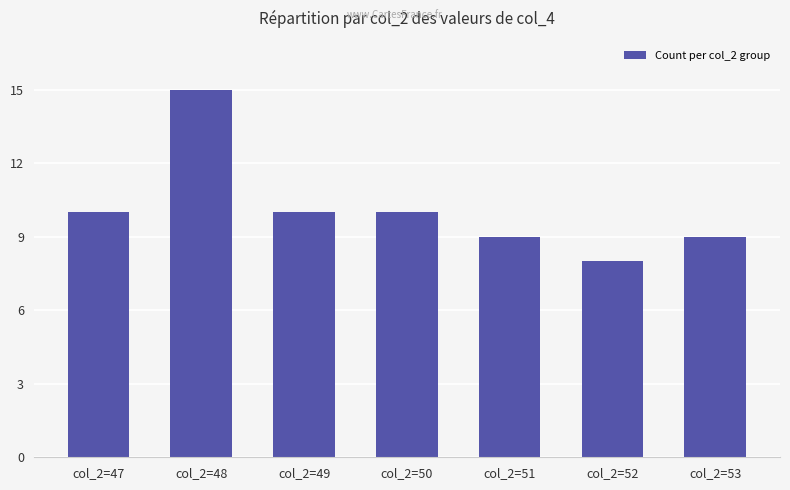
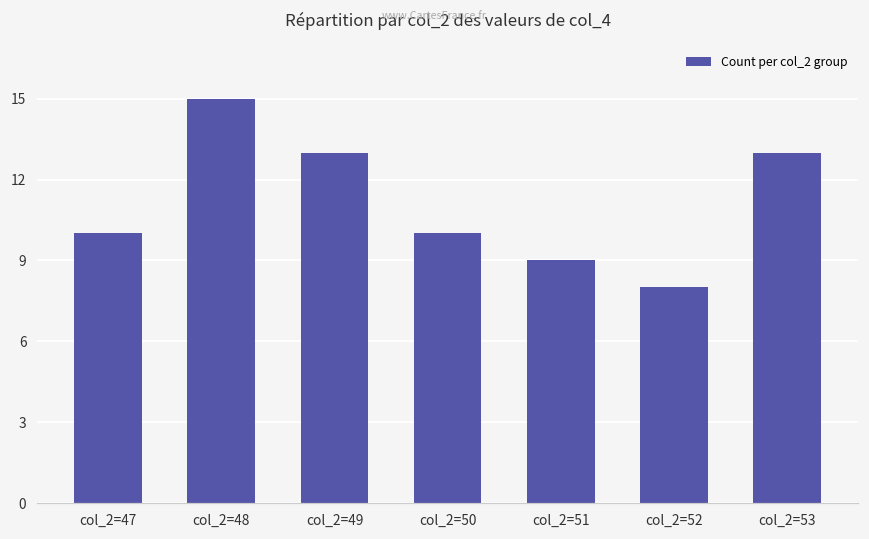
col_2=49: 10 -> 13
col_2=53: 9 -> 13
